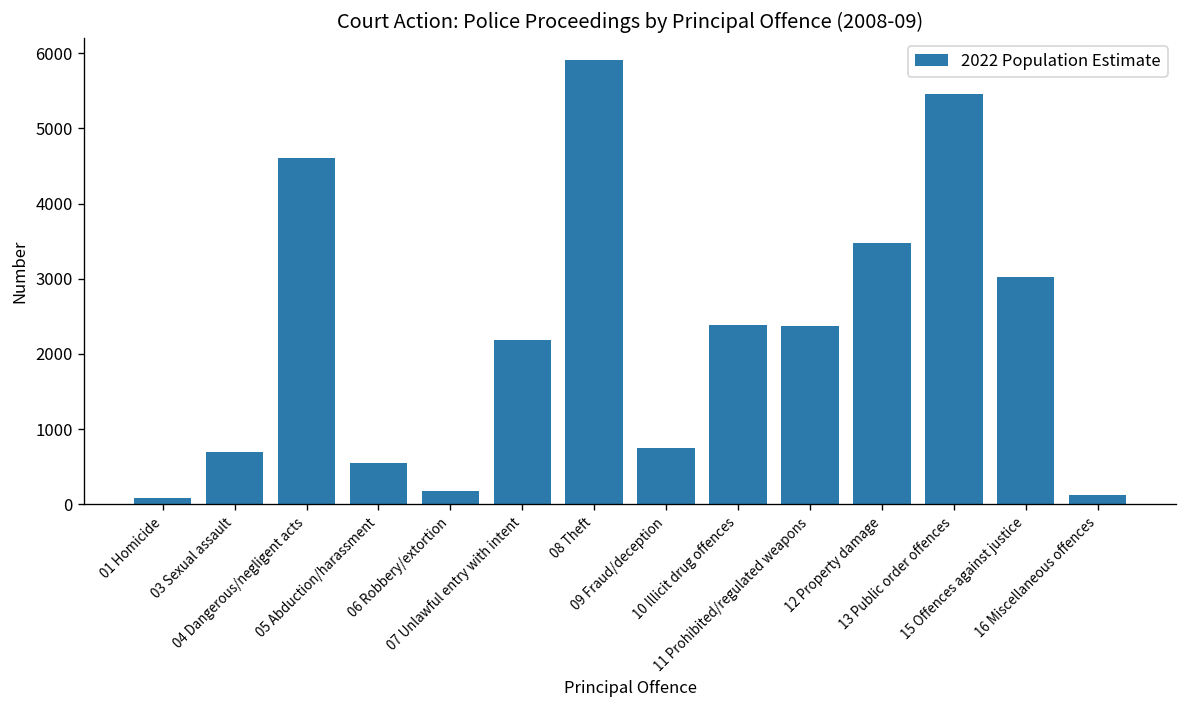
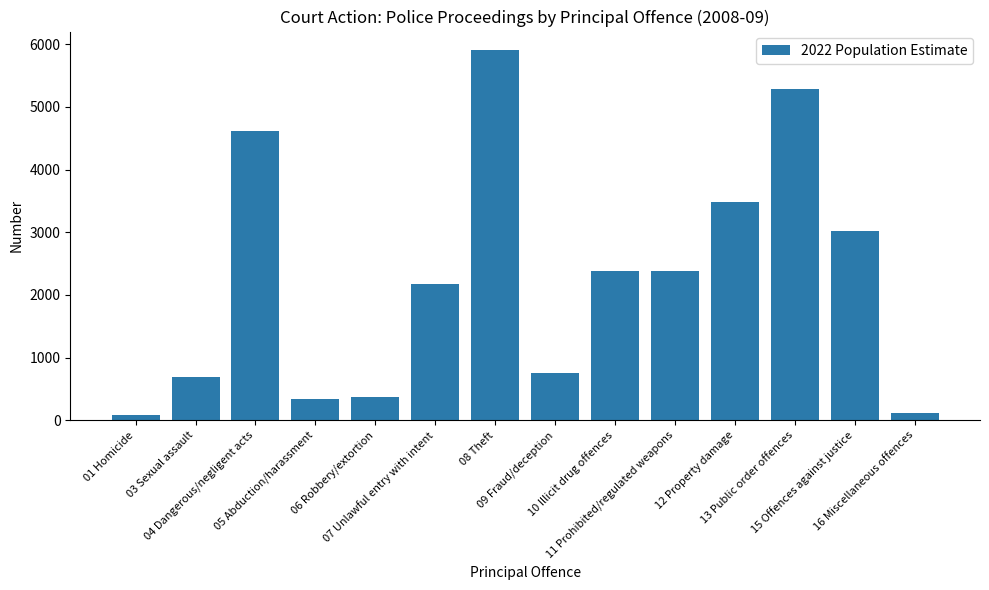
05 Abduction/harassment: 500 -> 300
06 Robbery/extortion: 200 -> 400
13 Public order offences: 5500 -> 5300
